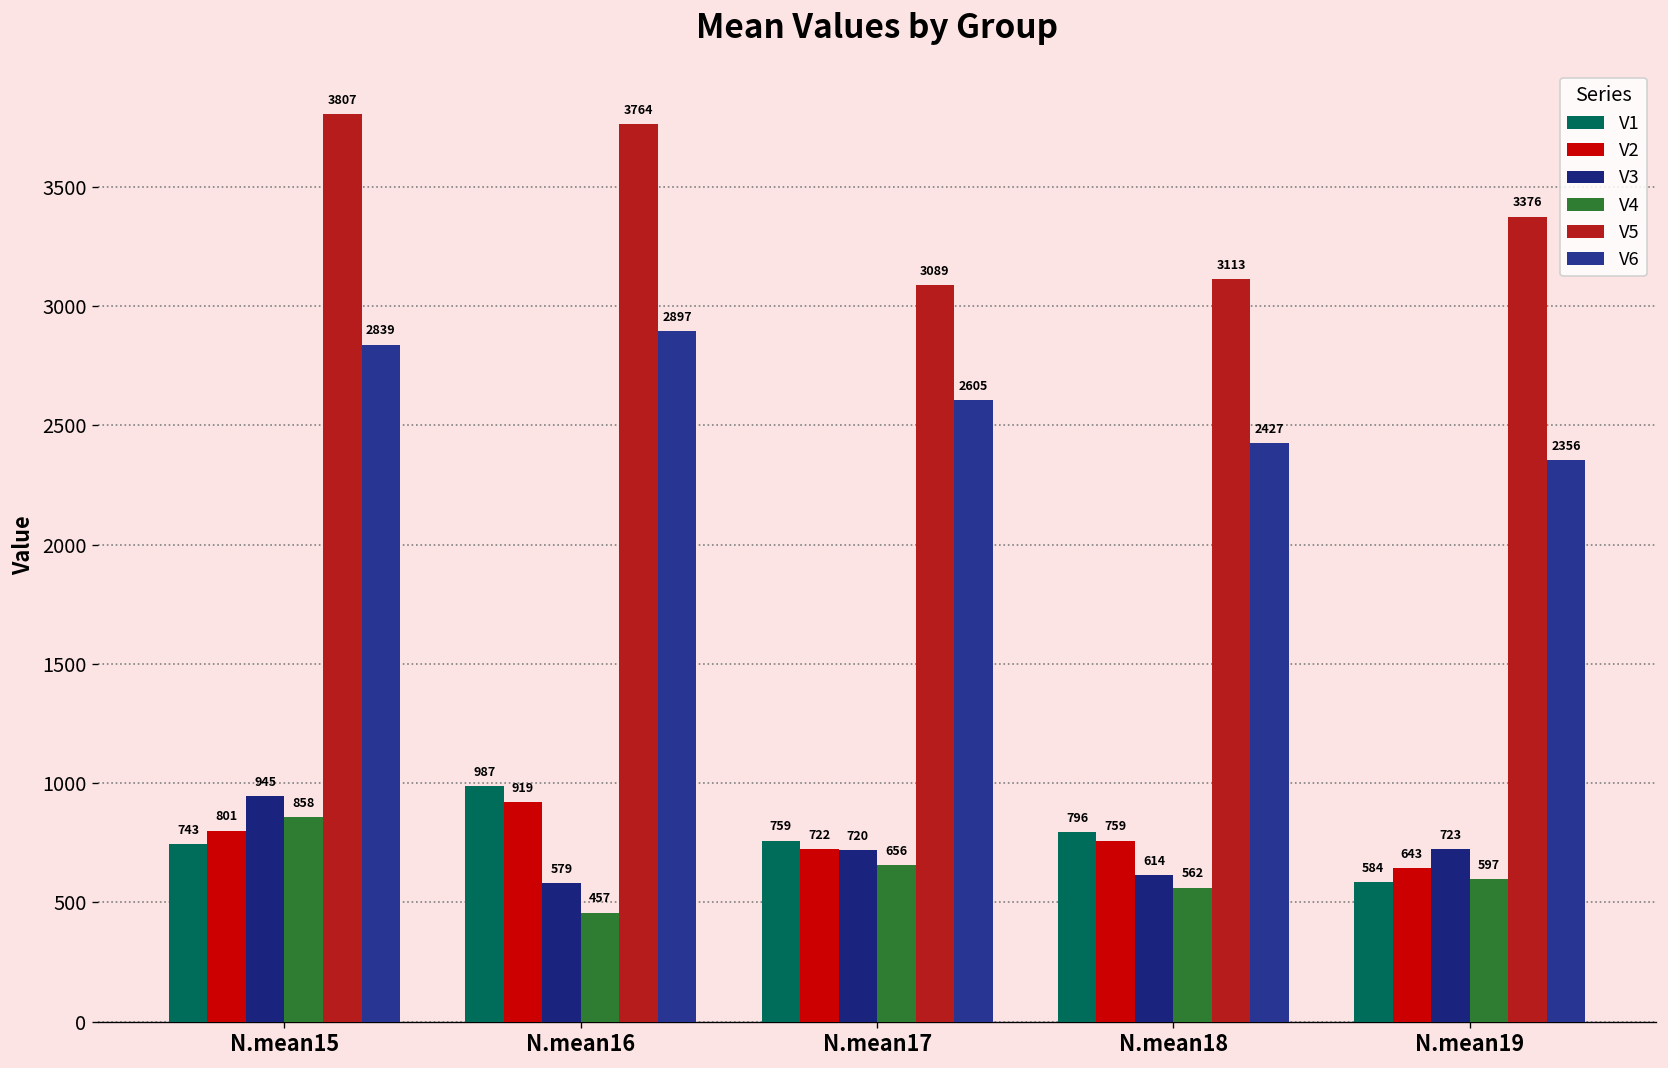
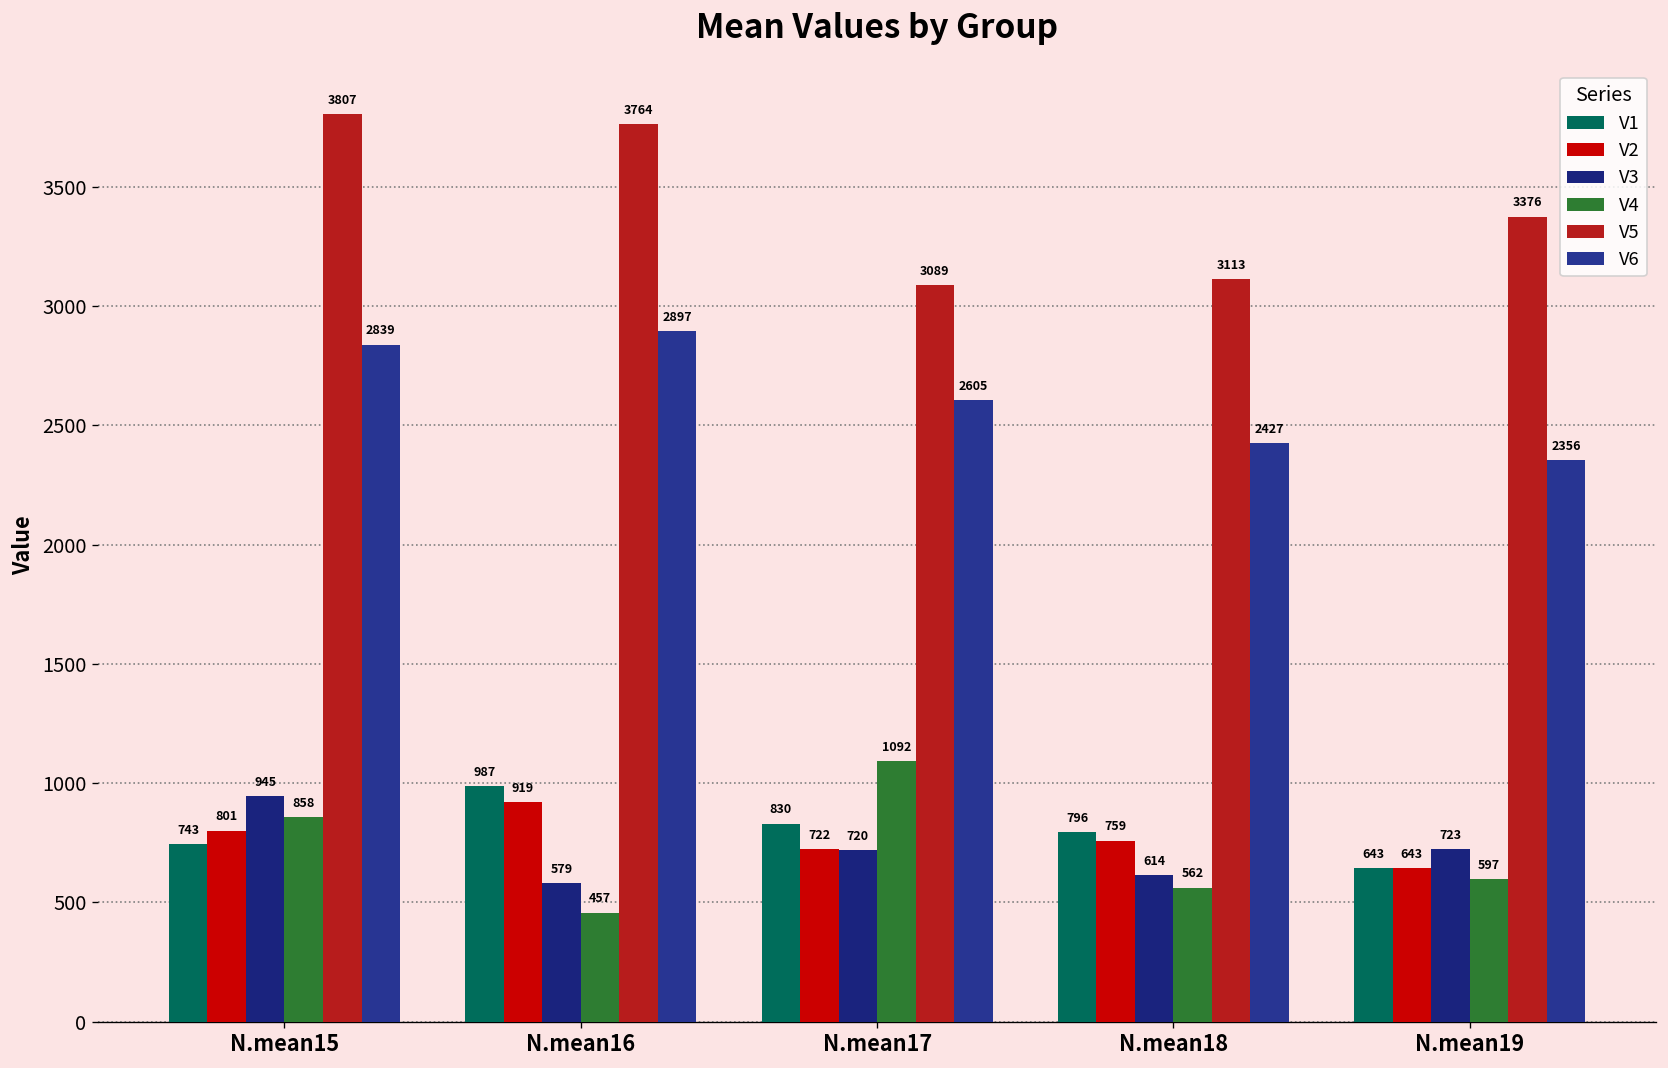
V1, N.mean17: 759 -> 830
V4, N.mean17: 656 -> 1092
V1, N.mean19: 584 -> 643
